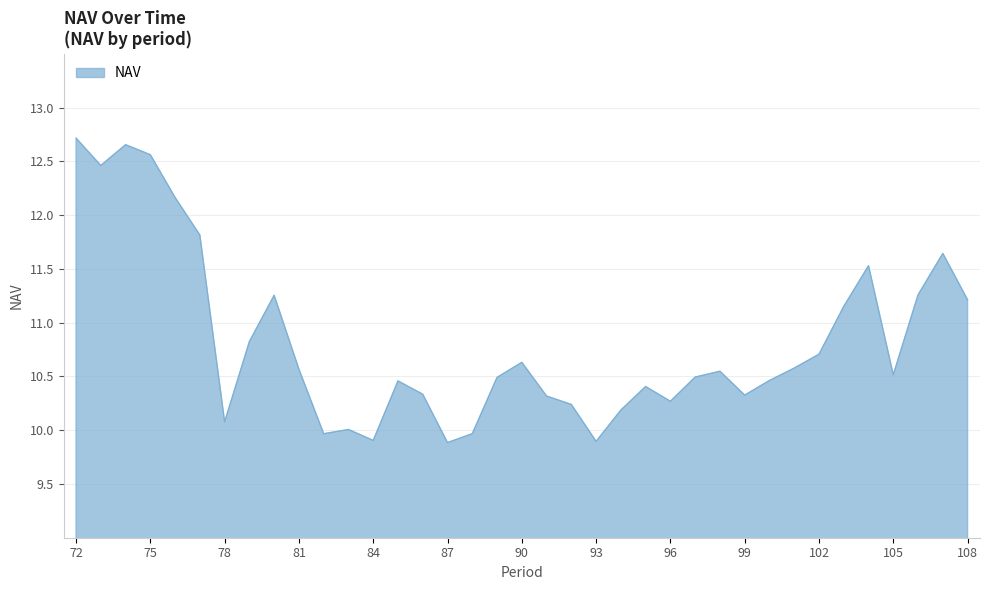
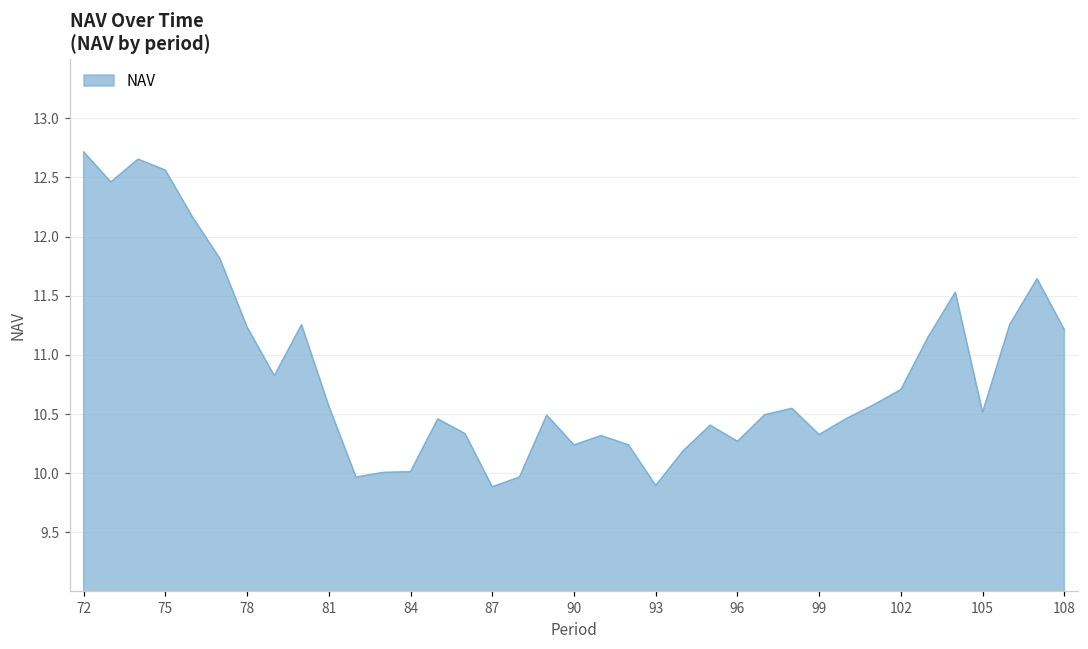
78: 10.08 -> 11.24
84: 9.90 -> 10.01
90: 10.63 -> 10.24
